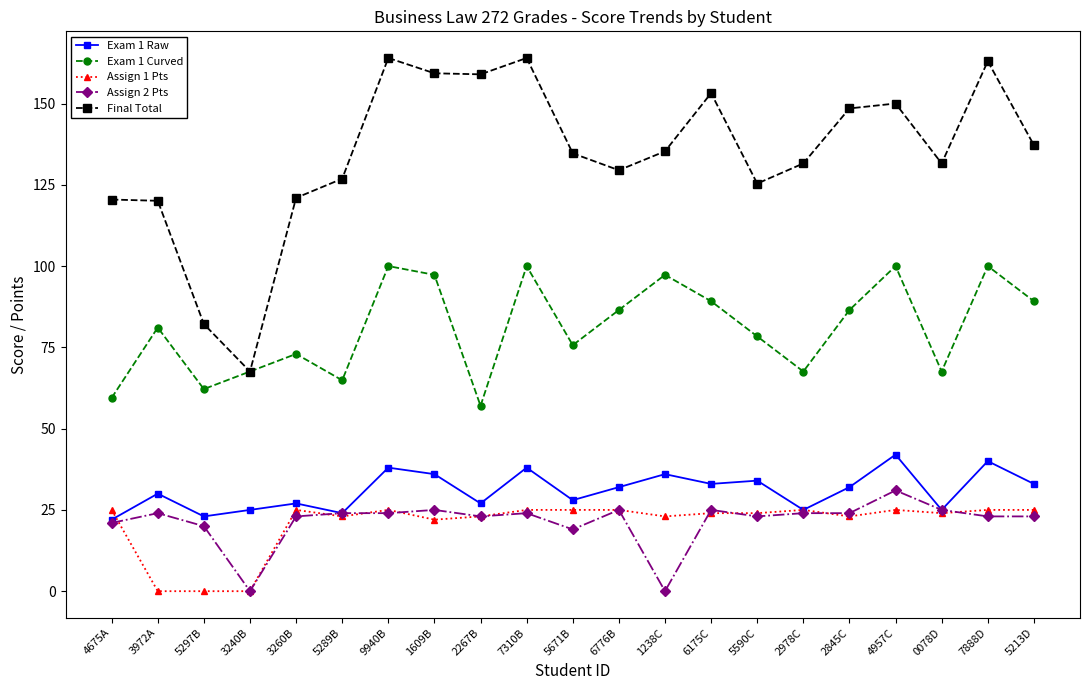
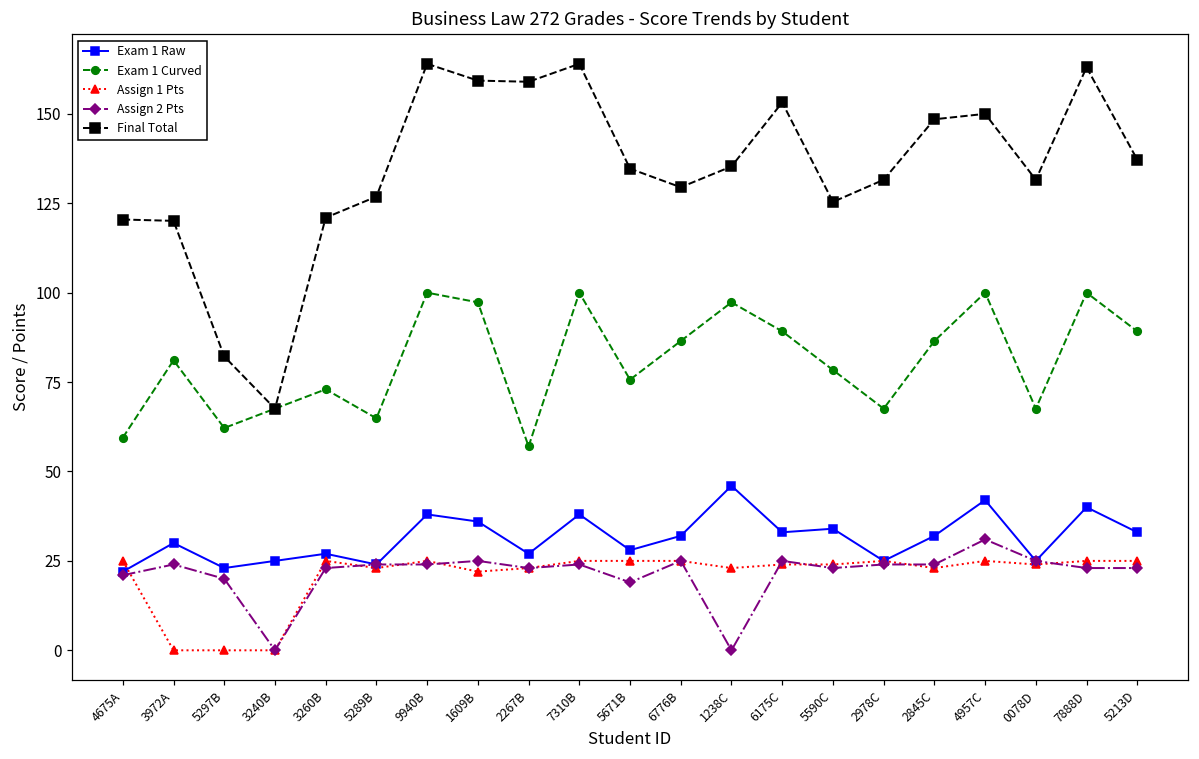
Exam 1 Raw, 1238C: 36 -> 46
